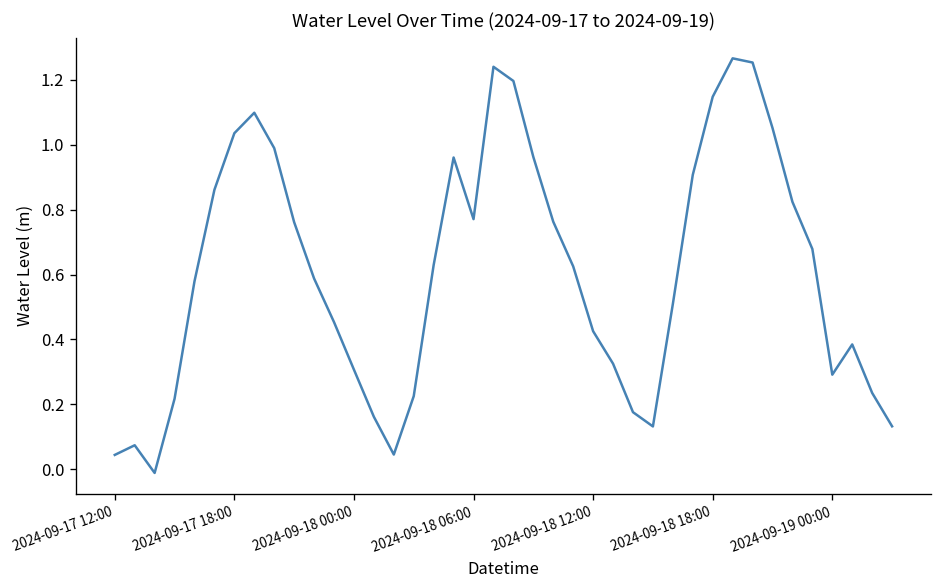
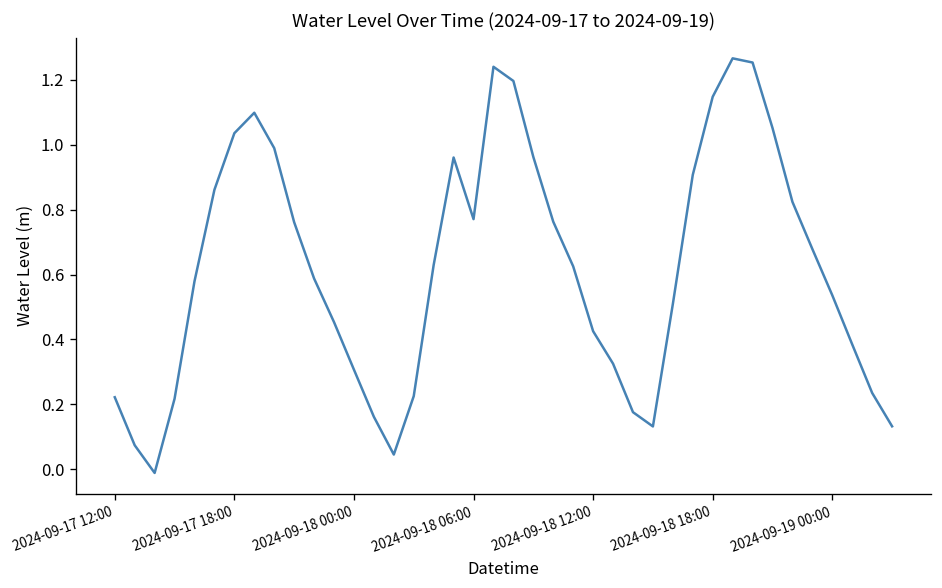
2024-09-17 12:00: 0.04 -> 0.22
2024-09-19 00:00: 0.29 -> 0.54
